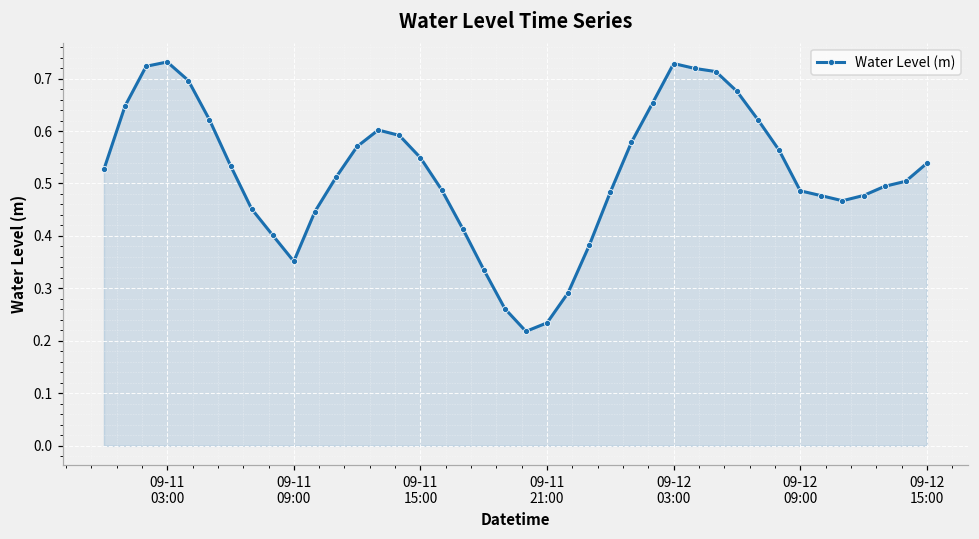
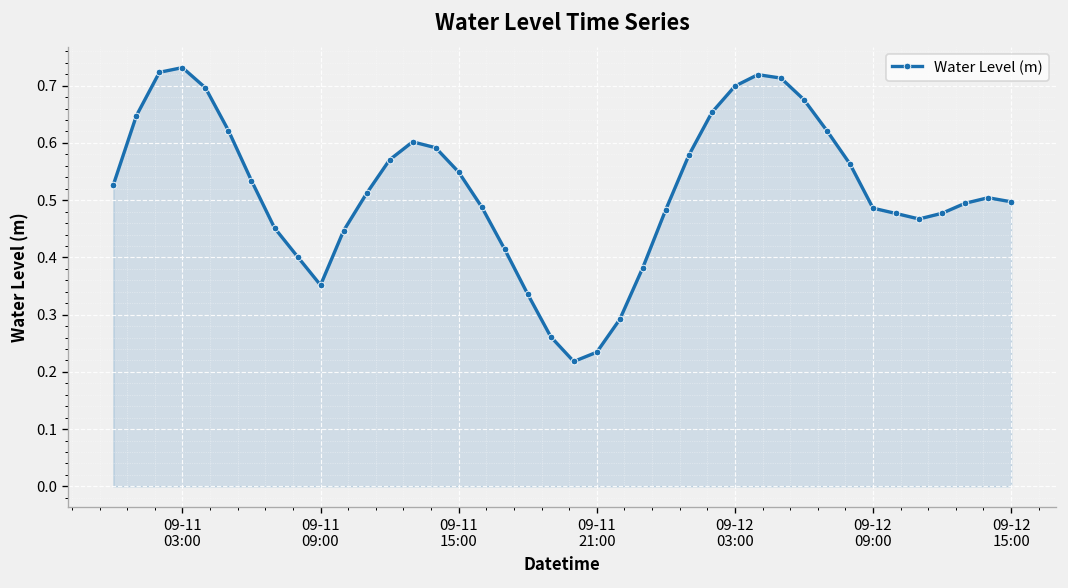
09-12 03:00: 0.73 -> 0.70
09-12 15:00: 0.54 -> 0.50
